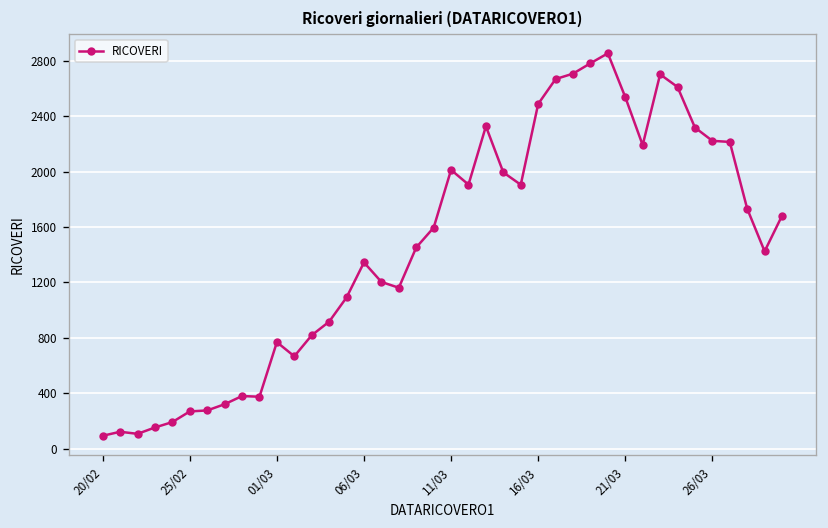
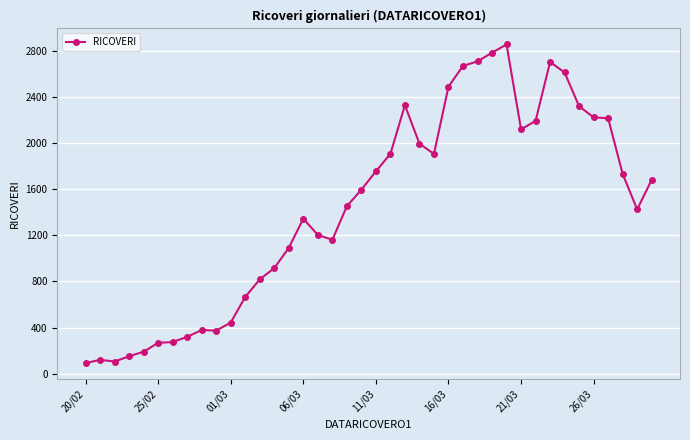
01/03: 770 -> 440
11/03: 2010 -> 1750
21/03: 2540 -> 2120
